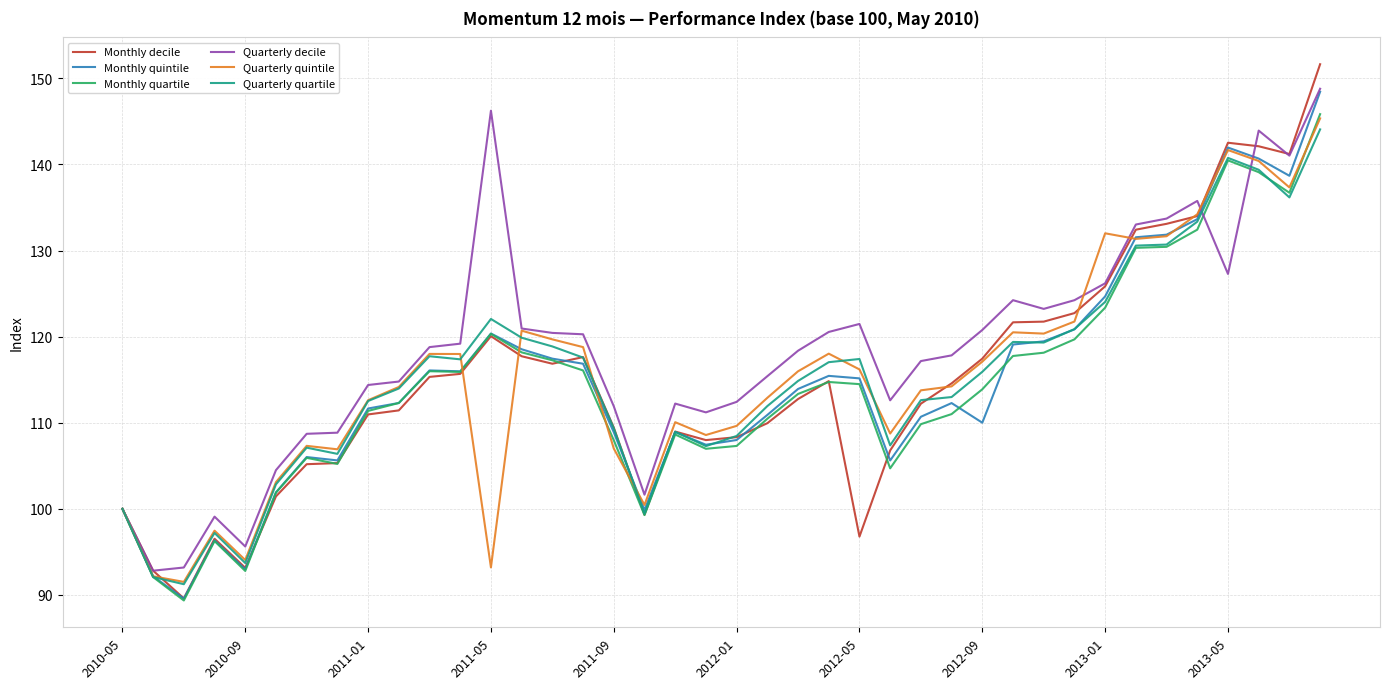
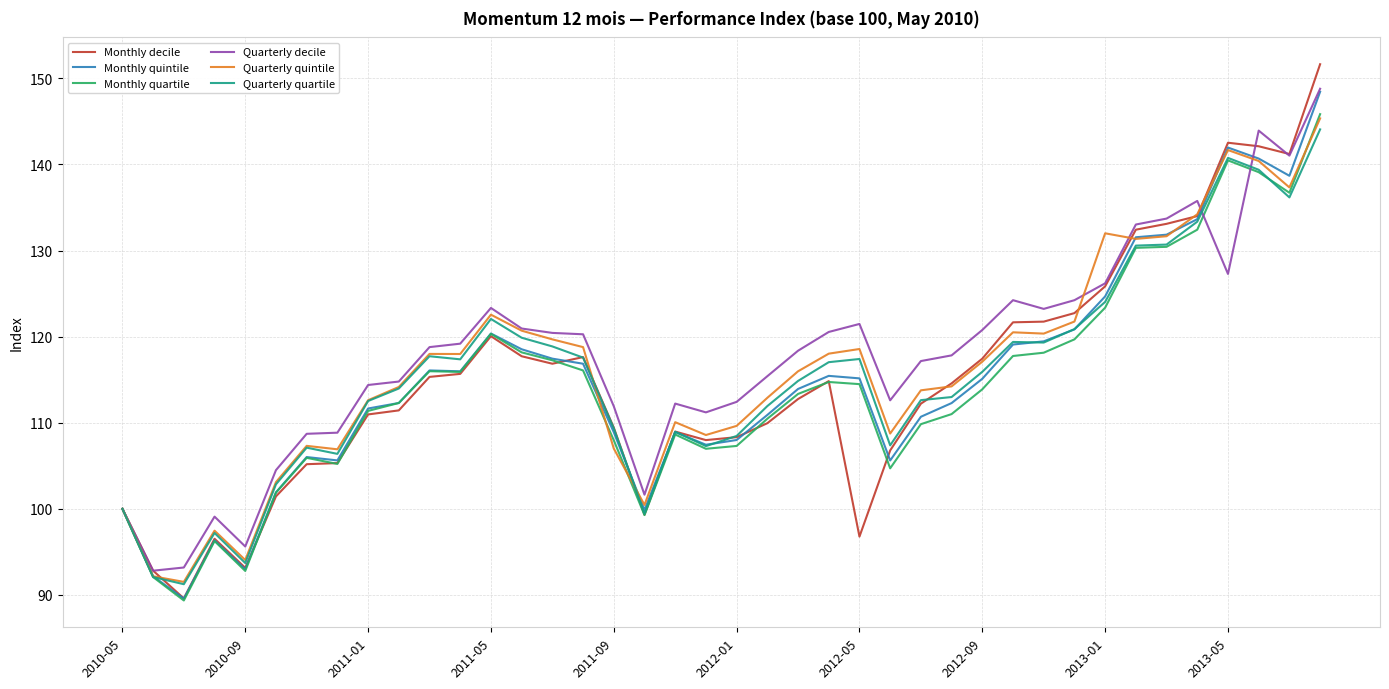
Quarterly decile, 2011-05: 146 -> 123
Quarterly quintile, 2011-05: 93 -> 123
Quarterly quintile, 2012-05: 116 -> 119
Monthly quintile, 2012-09: 110 -> 115
